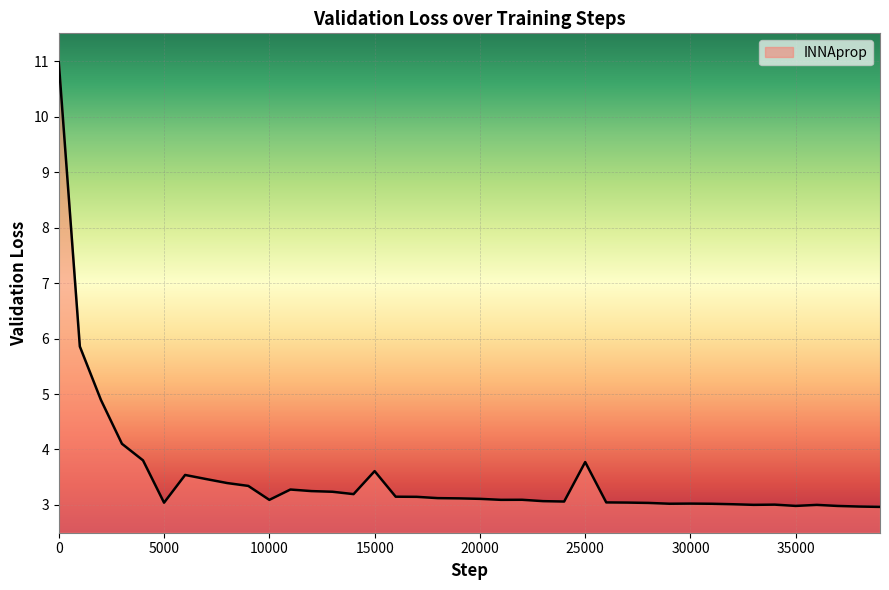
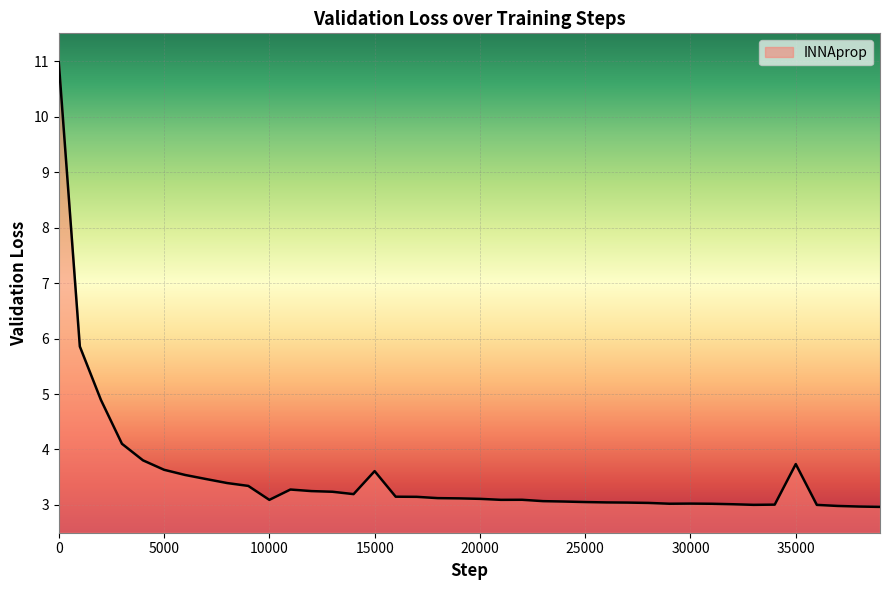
5000: 3.0 -> 3.6
25000: 3.8 -> 3.1
35000: 3.0 -> 3.7
